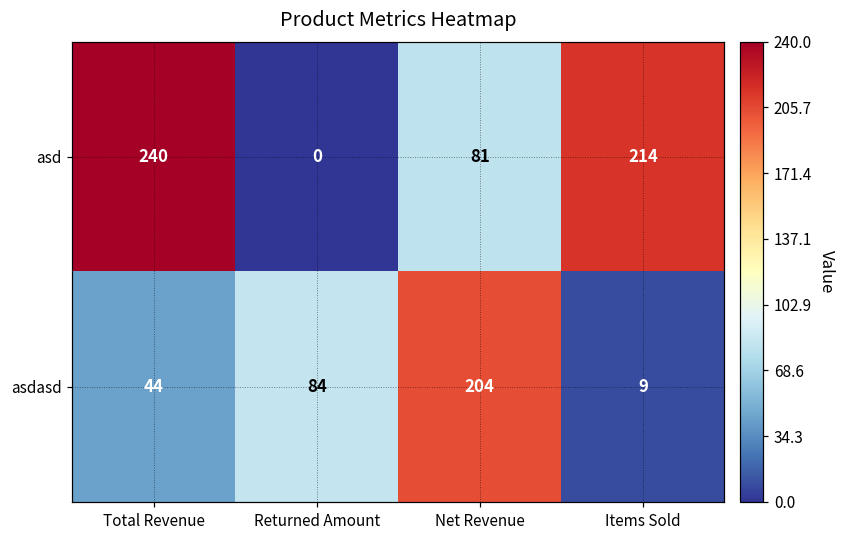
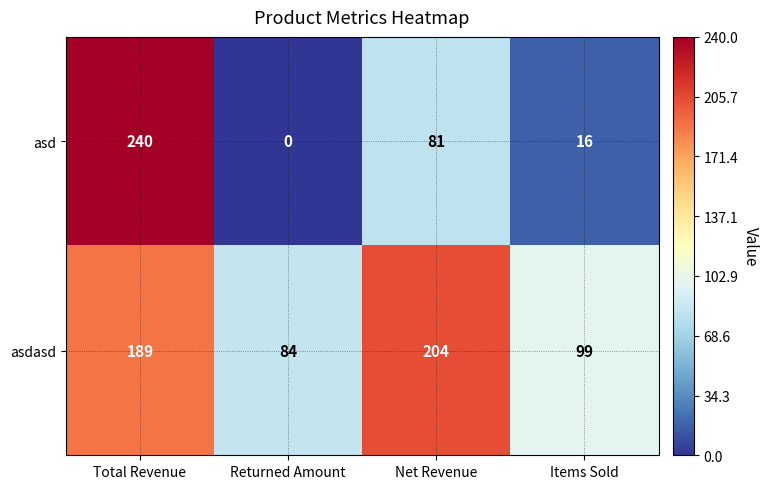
asd, Items Sold: 214 -> 16
asdasd, Total Revenue: 44 -> 189
asdasd, Items Sold: 9 -> 99
